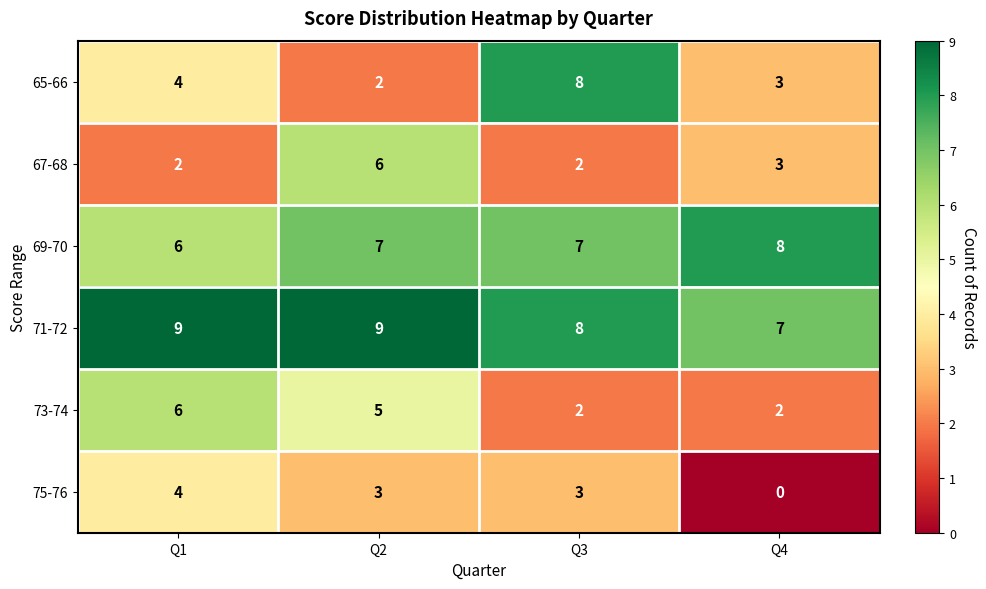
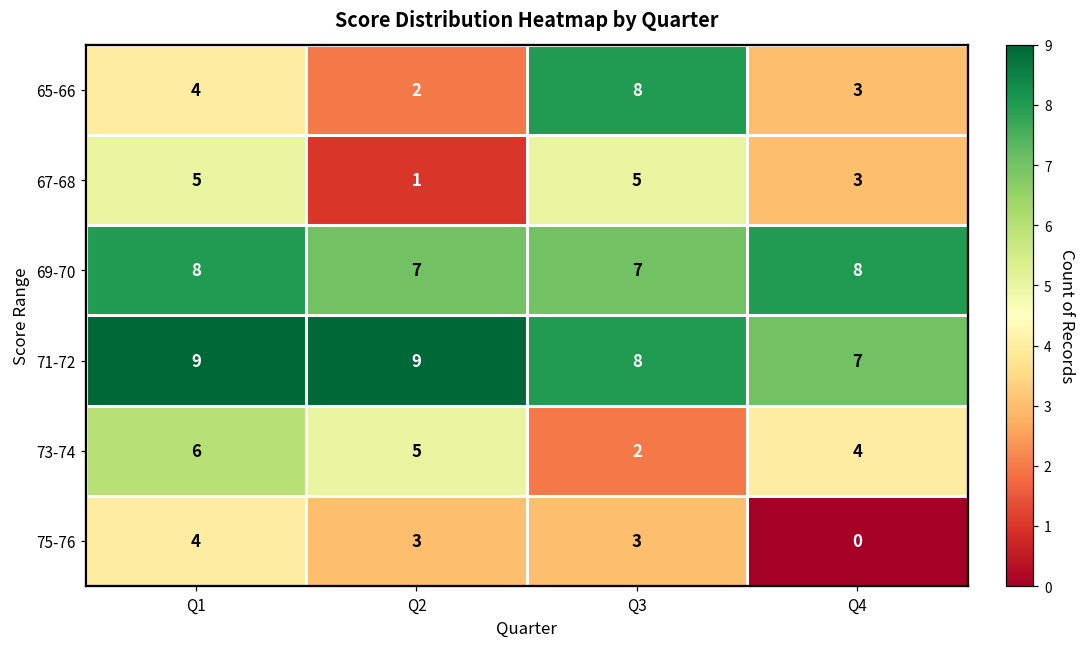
67-68, Q1: 2 -> 5
67-68, Q2: 6 -> 1
67-68, Q3: 2 -> 5
69-70, Q1: 6 -> 8
73-74, Q4: 2 -> 4
